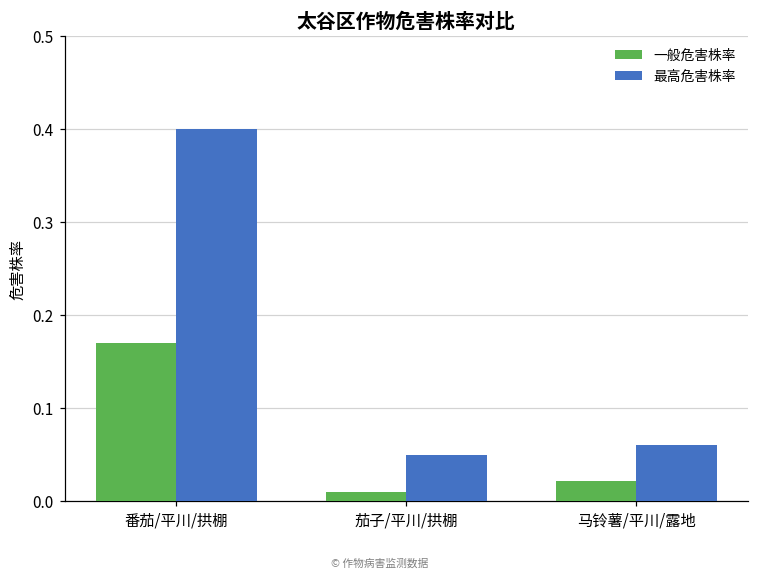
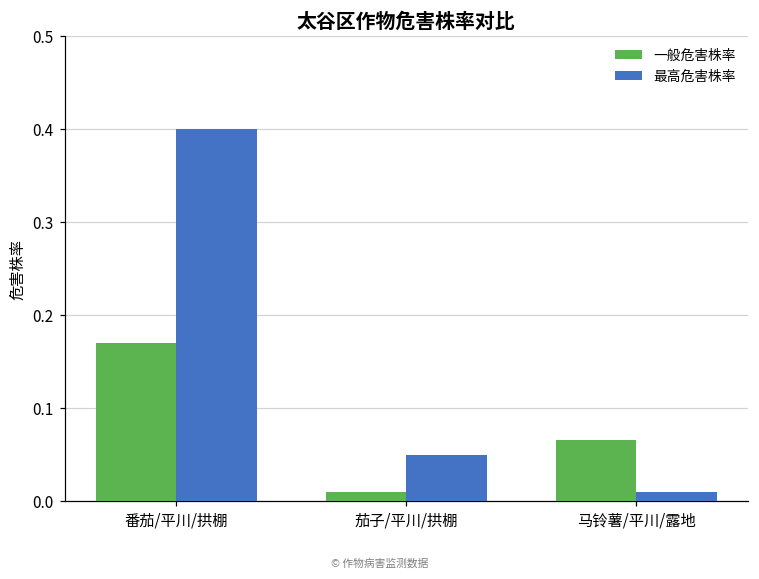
一般危害株率, 马铃薯/平川/露地: 0.02 -> 0.07
最高危害株率, 马铃薯/平川/露地: 0.06 -> 0.01
